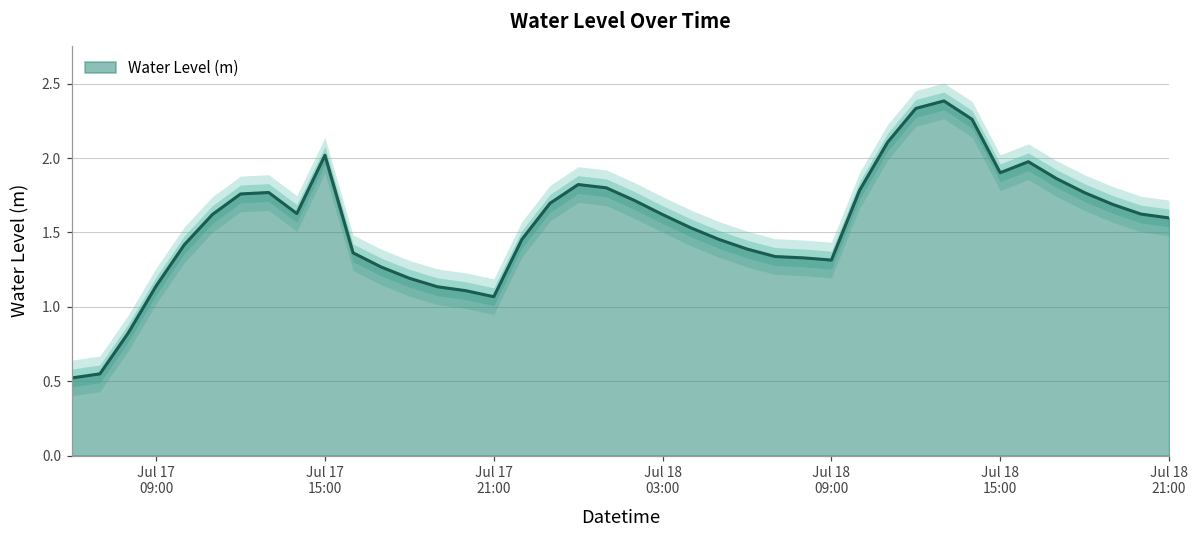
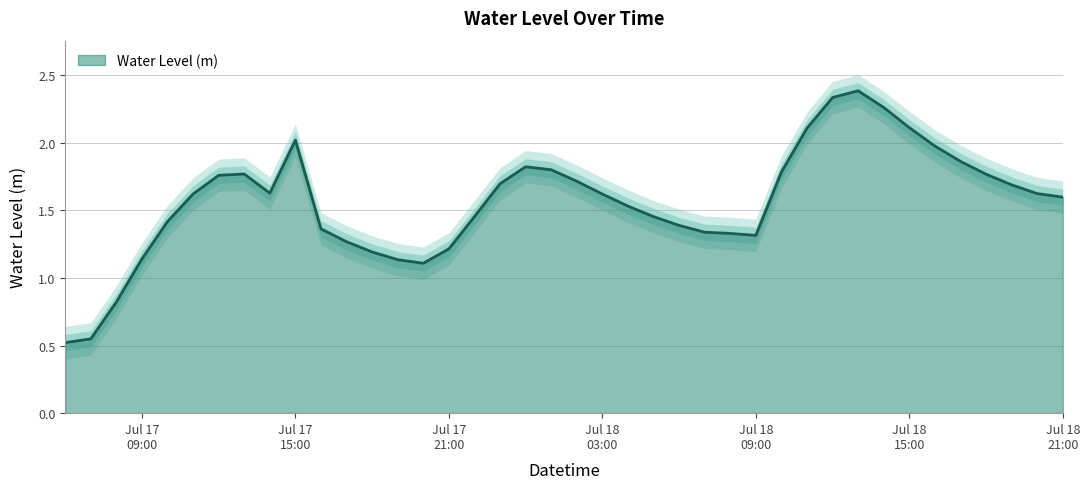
Water Level (m), Jul 17 21:00: 1.07 -> 1.21
Water Level (m), Jul 18 15:00: 1.90 -> 2.11
